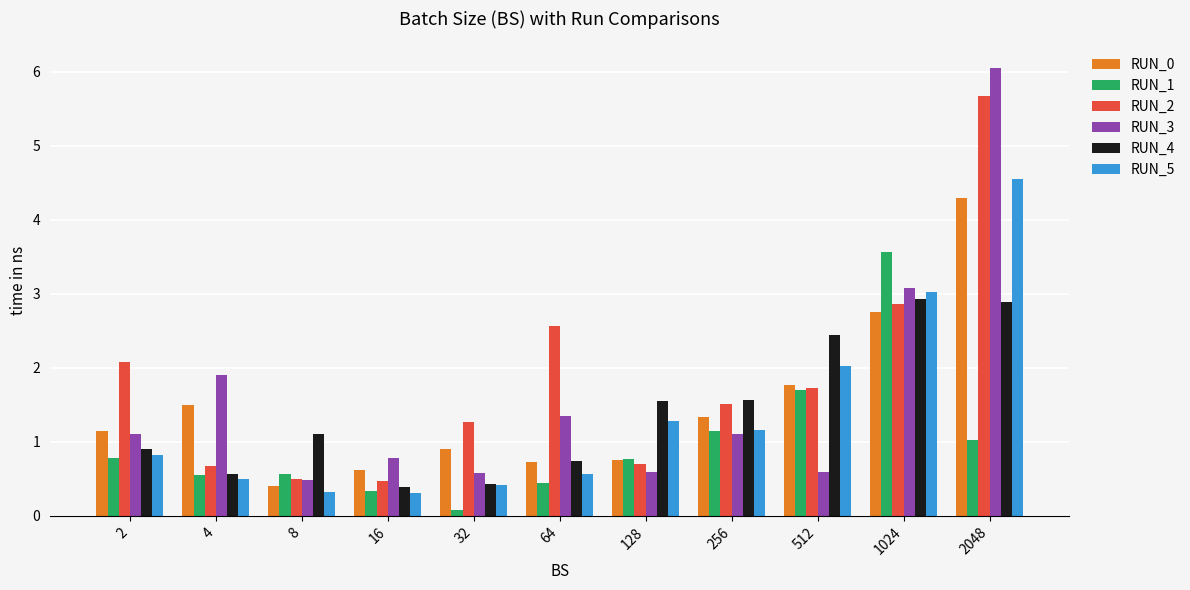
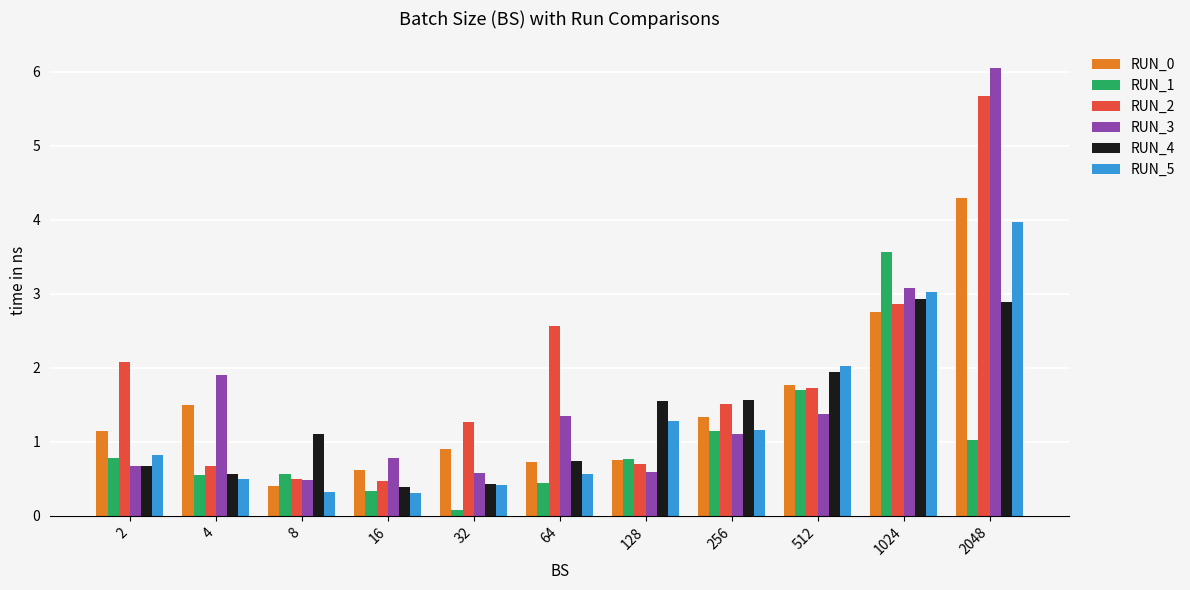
RUN_3, 2: 1.1 -> 0.7
RUN_4, 2: 0.9 -> 0.7
RUN_3, 512: 0.6 -> 1.4
RUN_4, 512: 2.4 -> 1.9
RUN_5, 2048: 4.5 -> 4.0
